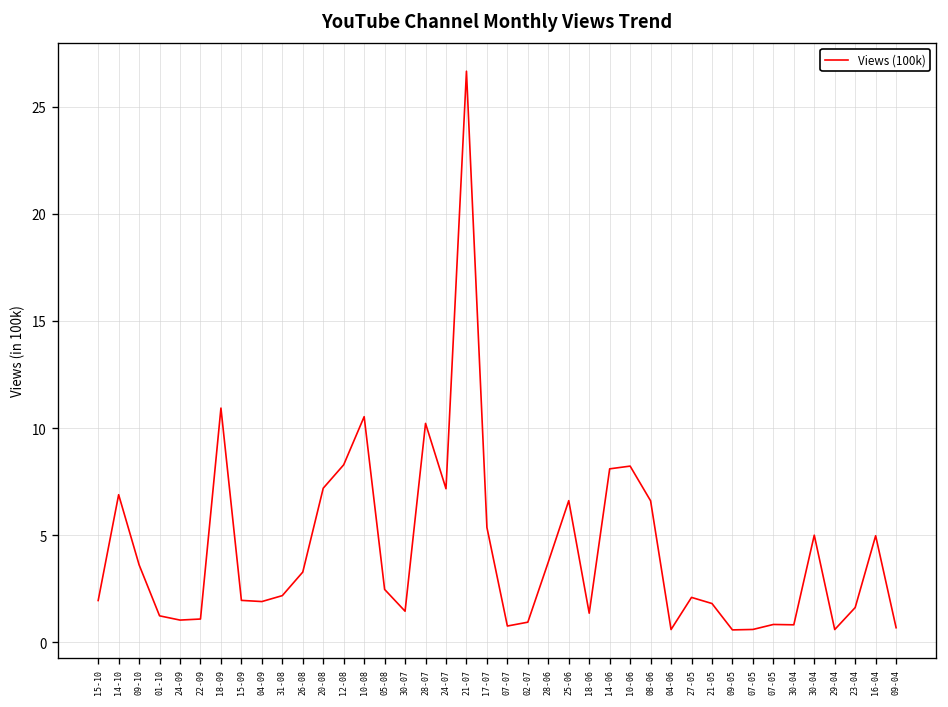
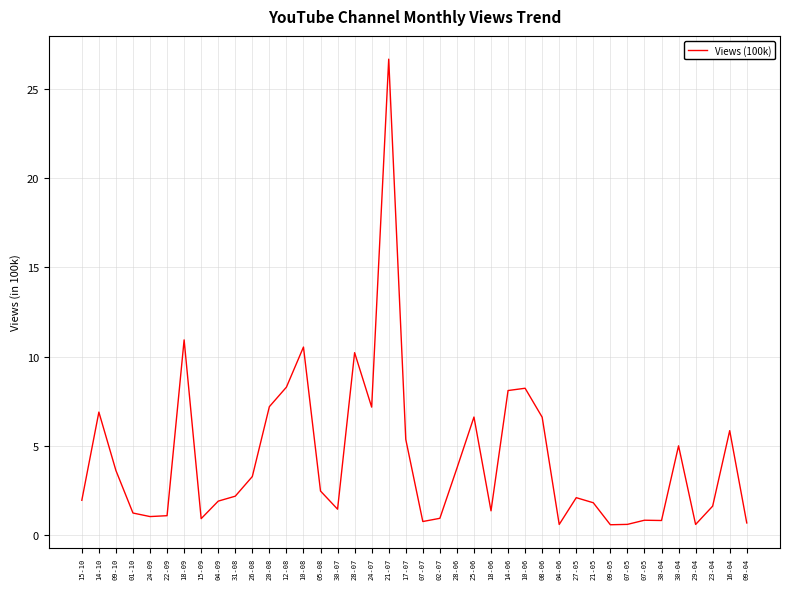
15-09: 1.9 -> 0.9
16-04: 5.0 -> 5.8
